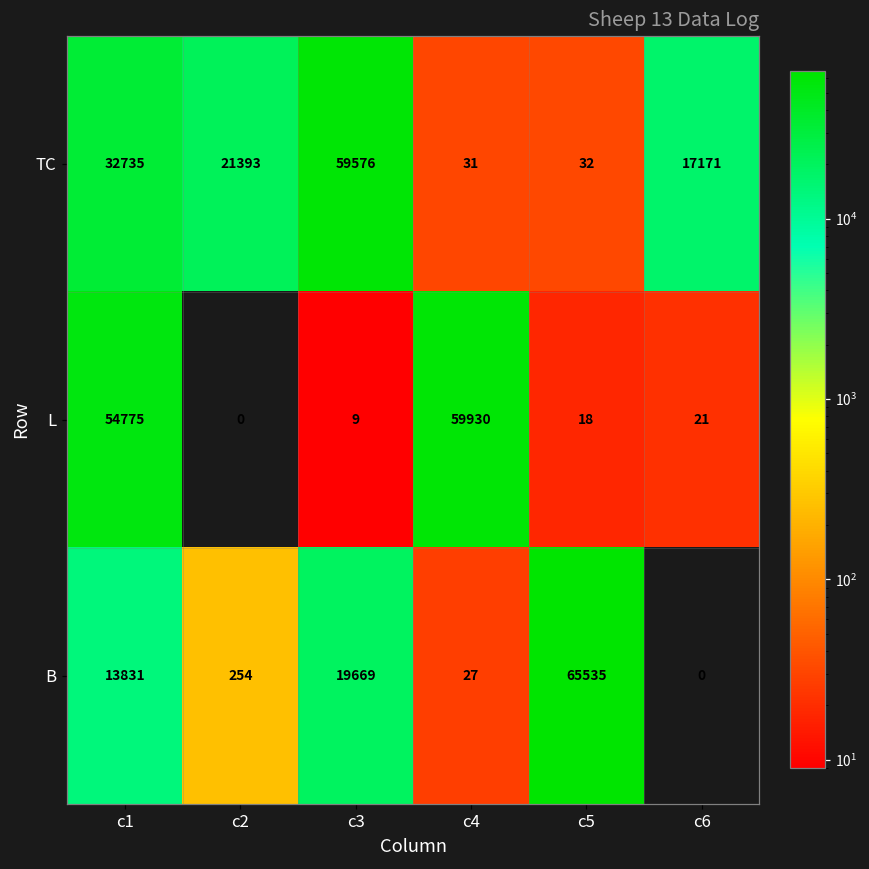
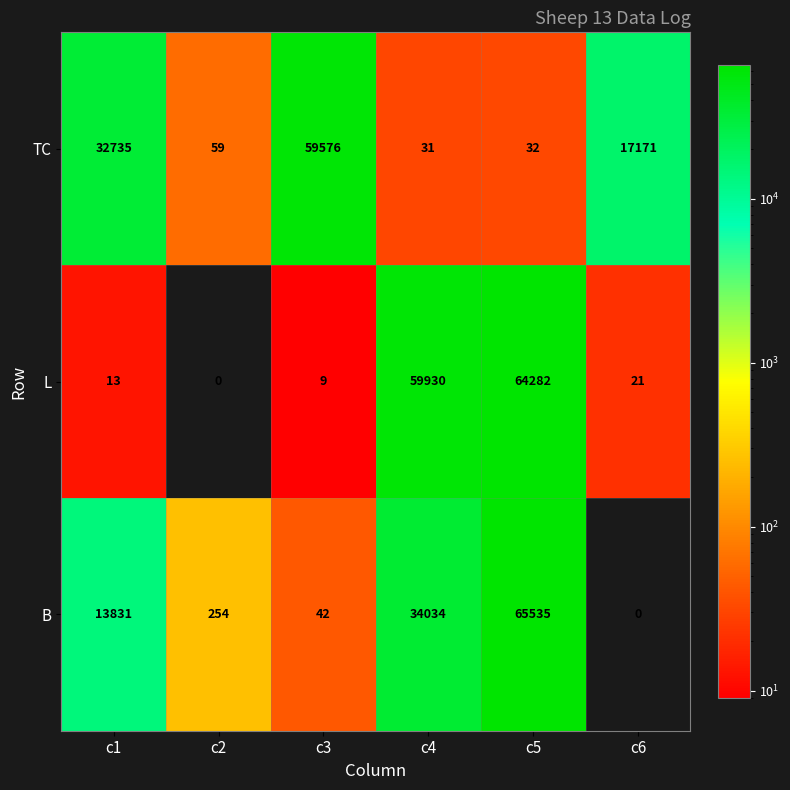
TC, c2: 21393 -> 59
L, c1: 54775 -> 13
L, c5: 18 -> 64282
B, c3: 19669 -> 42
B, c4: 27 -> 34034
